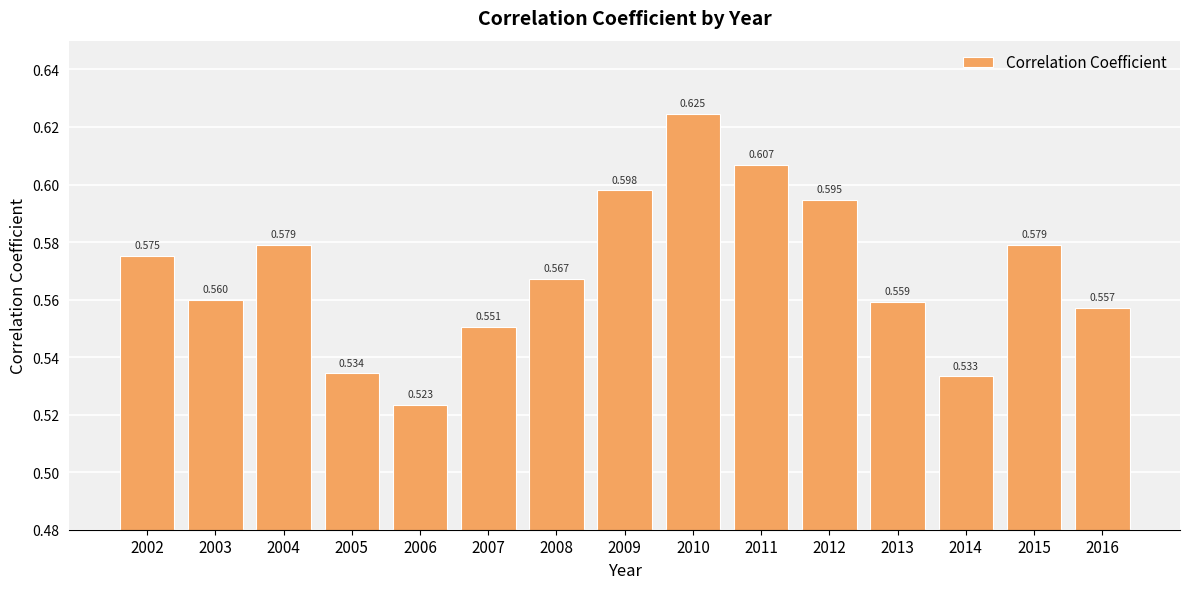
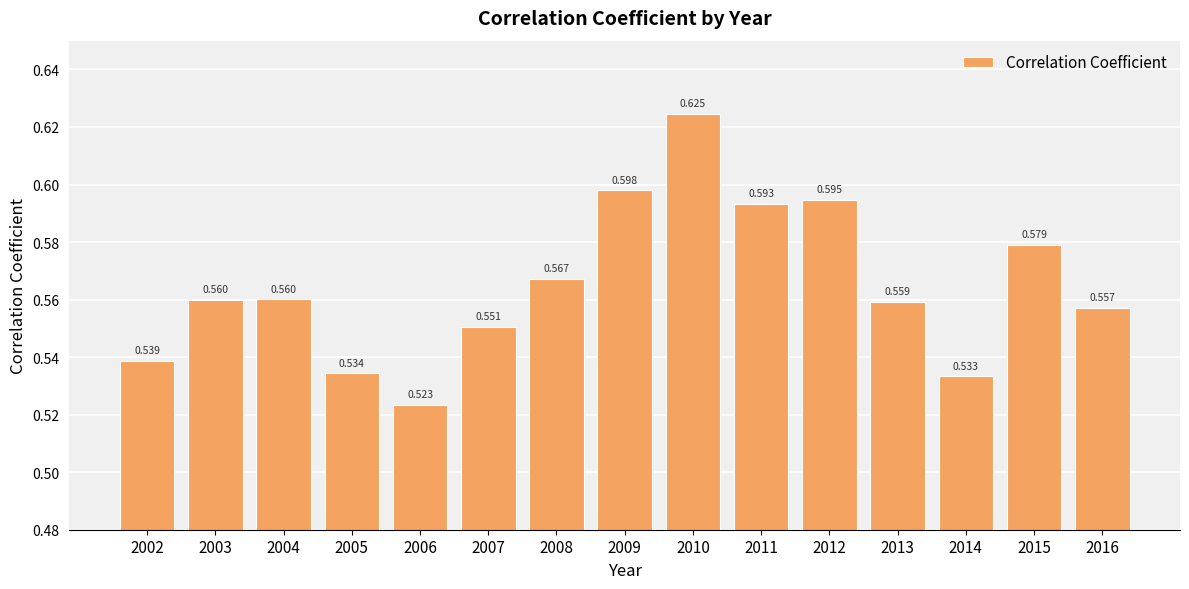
2002: 0.575 -> 0.539
2004: 0.579 -> 0.560
2011: 0.607 -> 0.593
